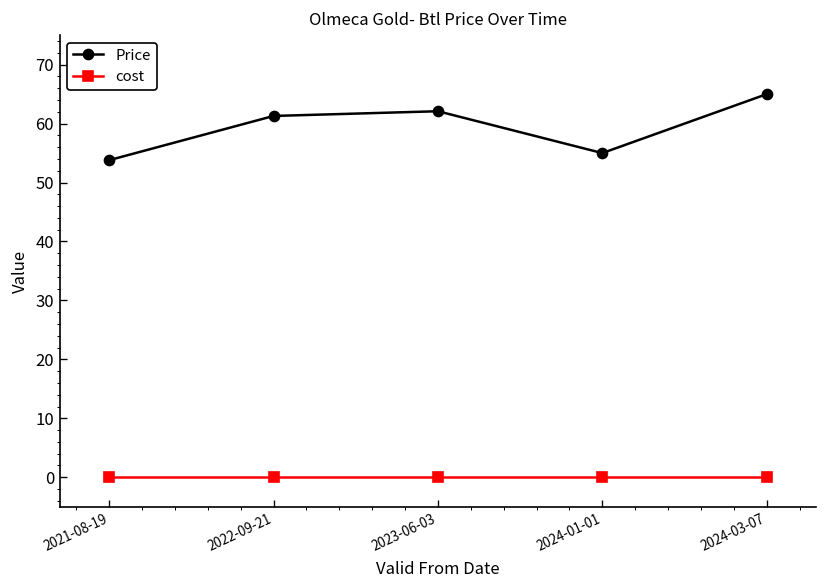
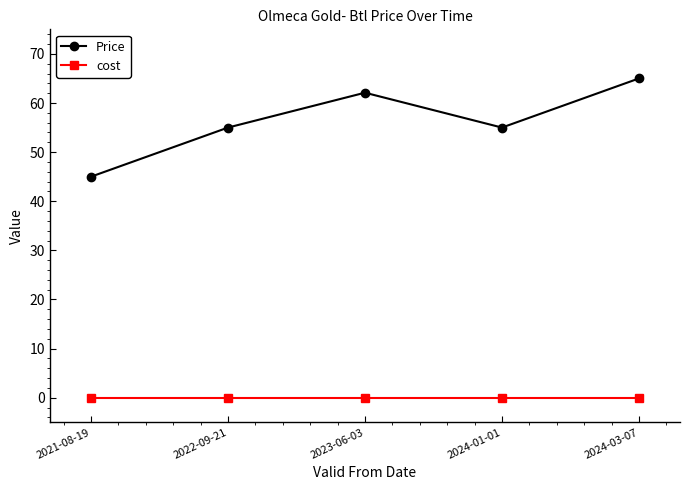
Price, 2021-08-19: 54 -> 45
Price, 2022-09-21: 61 -> 55
